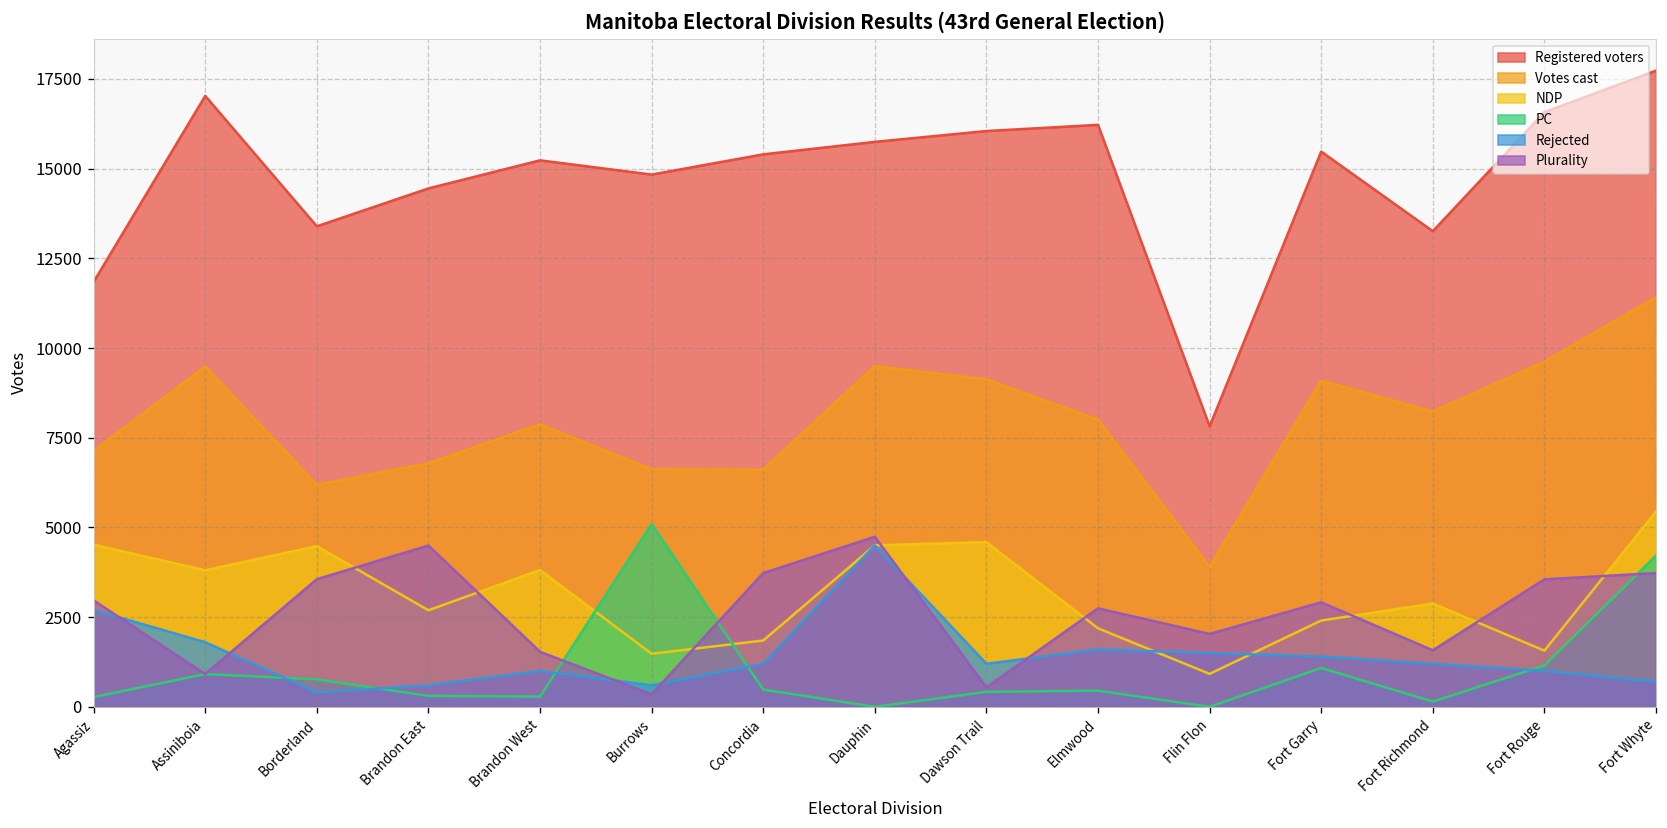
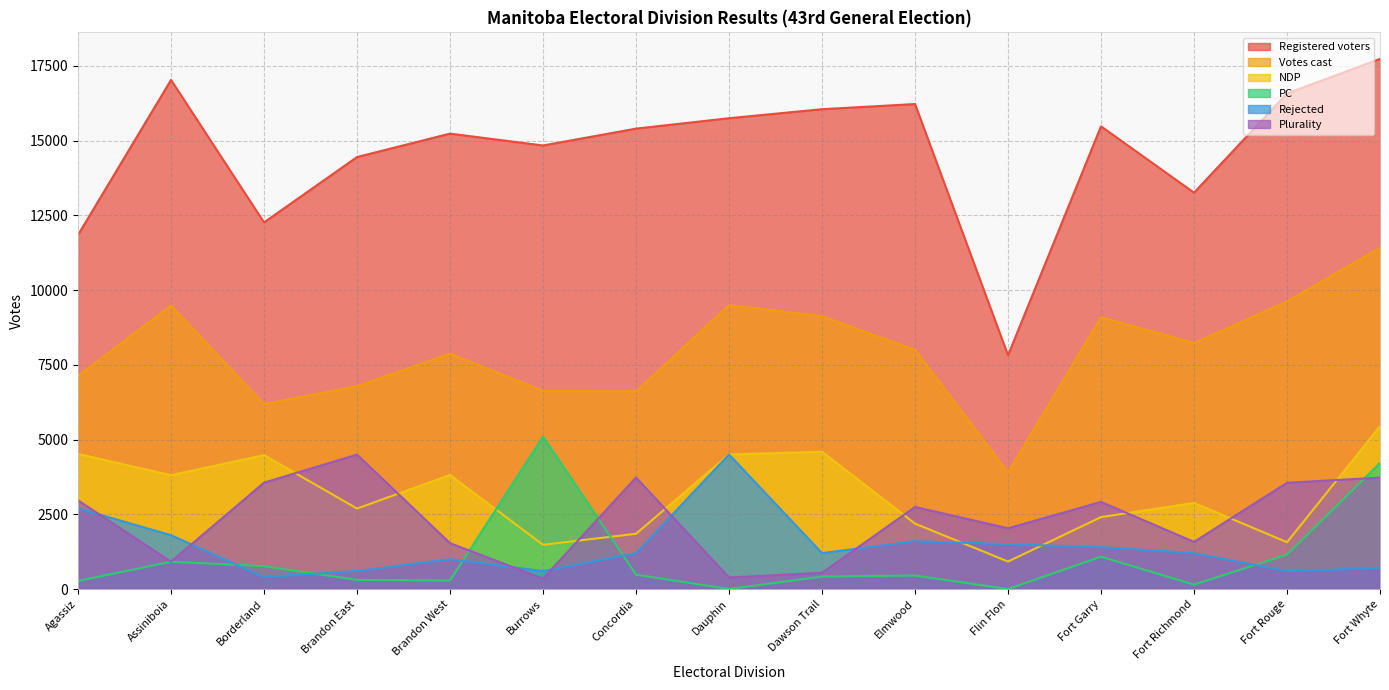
Registered voters, Borderland: 13400 -> 12300
Plurality, Dauphin: 4700 -> 400
Rejected, Fort Rouge: 1000 -> 600
